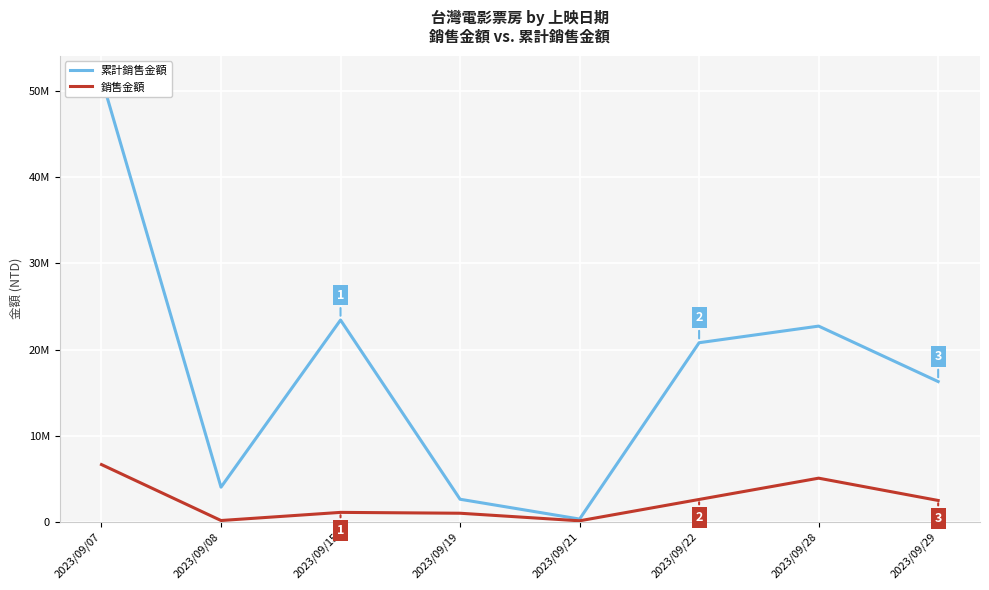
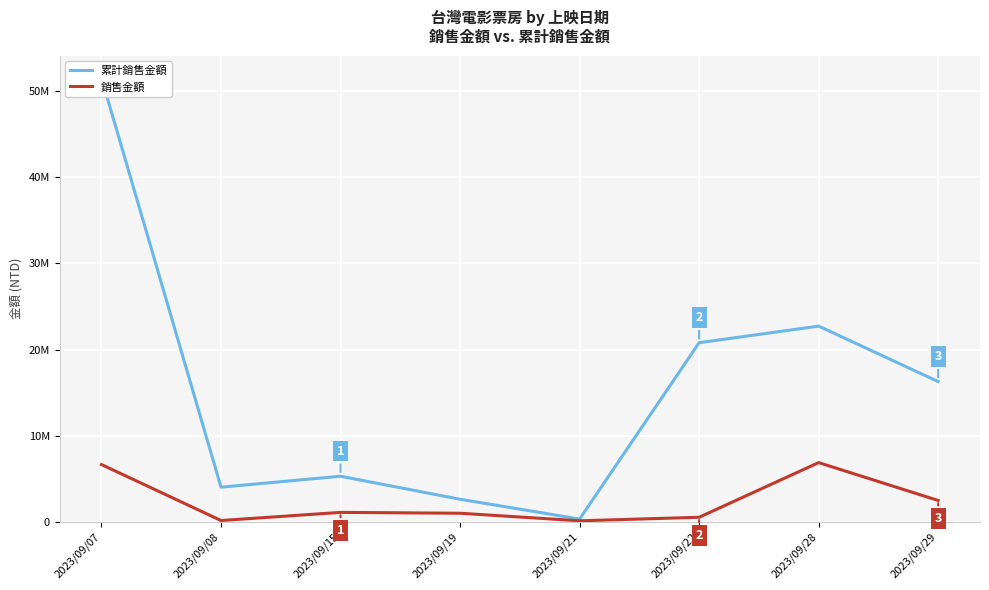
累計銷售金額, 2023/09/15: 23000000 -> 5000000
銷售金額, 2023/09/22: 3000000 -> 1000000
銷售金額, 2023/09/28: 5000000 -> 7000000
